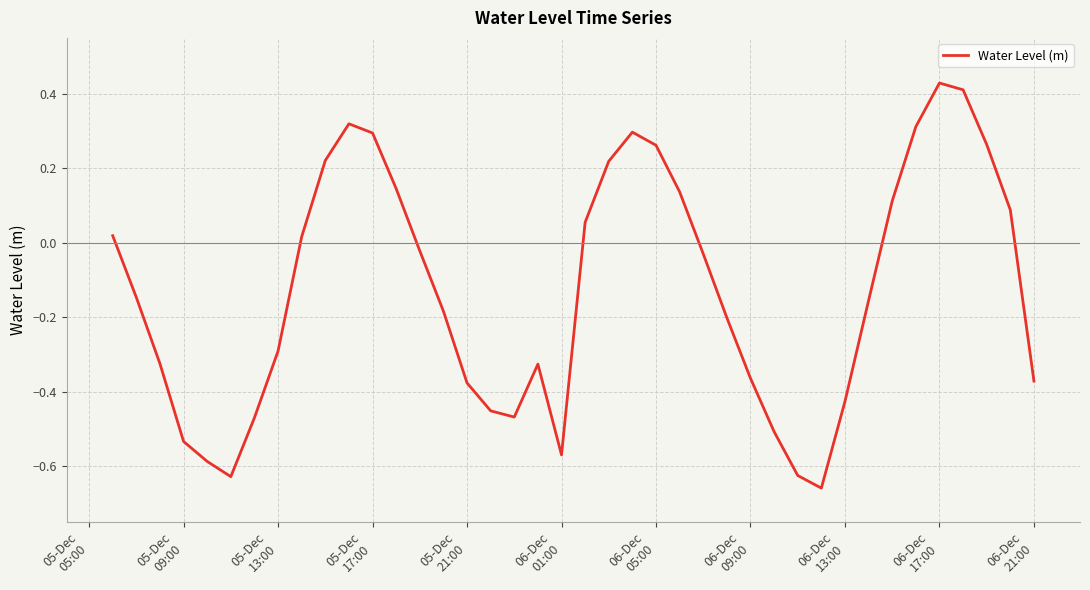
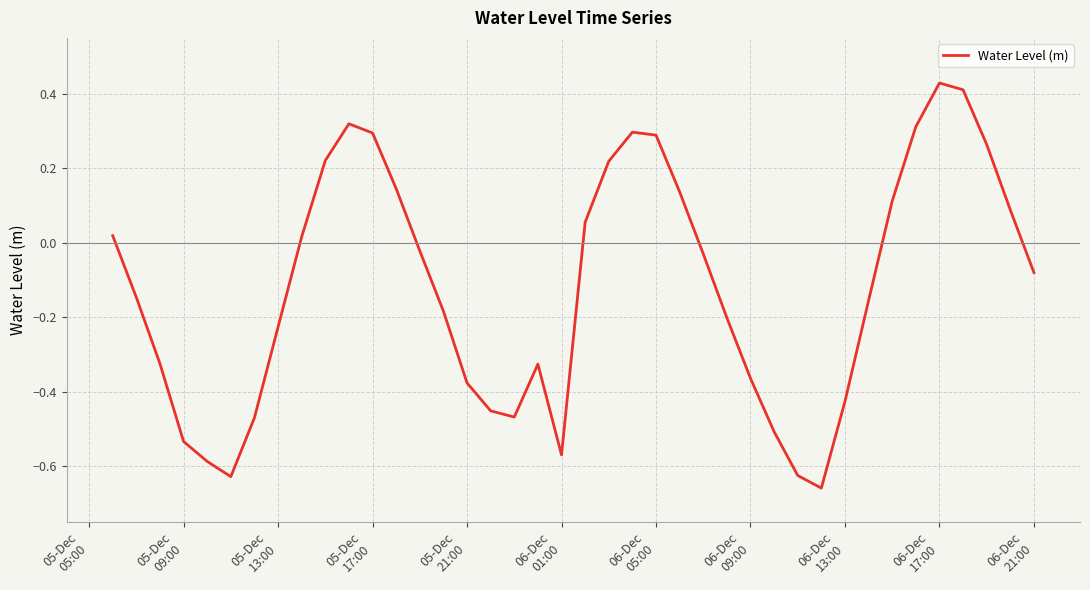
05-Dec 13:00: -0.29 -> -0.23
06-Dec 05:00: 0.26 -> 0.29
06-Dec 21:00: -0.37 -> -0.08
